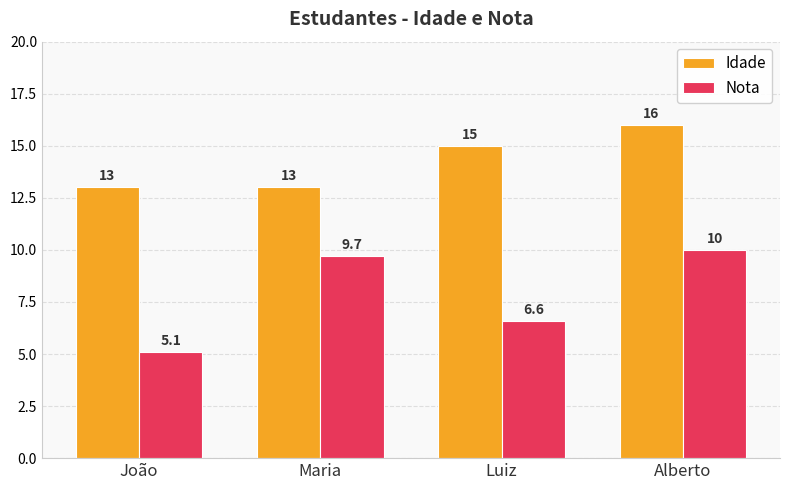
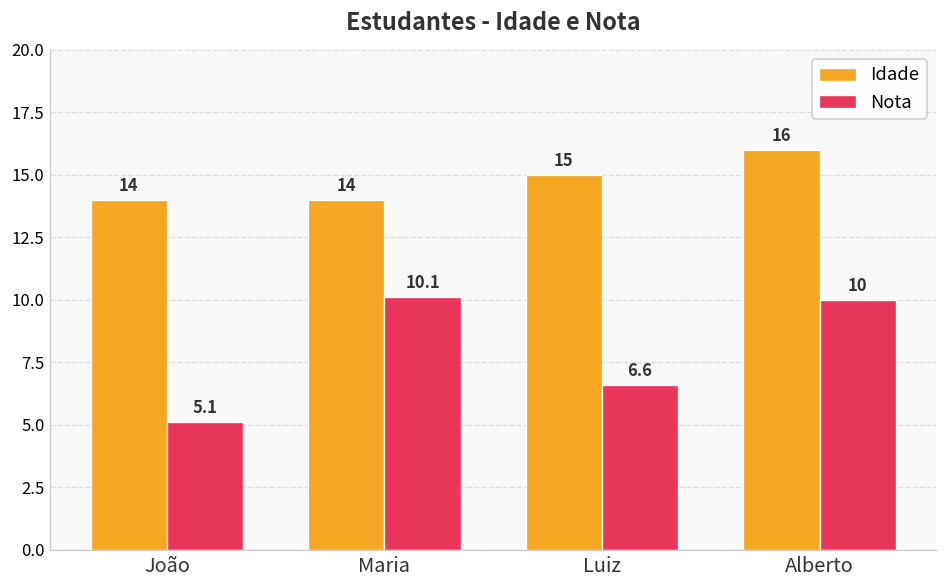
Idade, João: 13 -> 14
Idade, Maria: 13 -> 14
Nota, Maria: 9.7 -> 10.1
